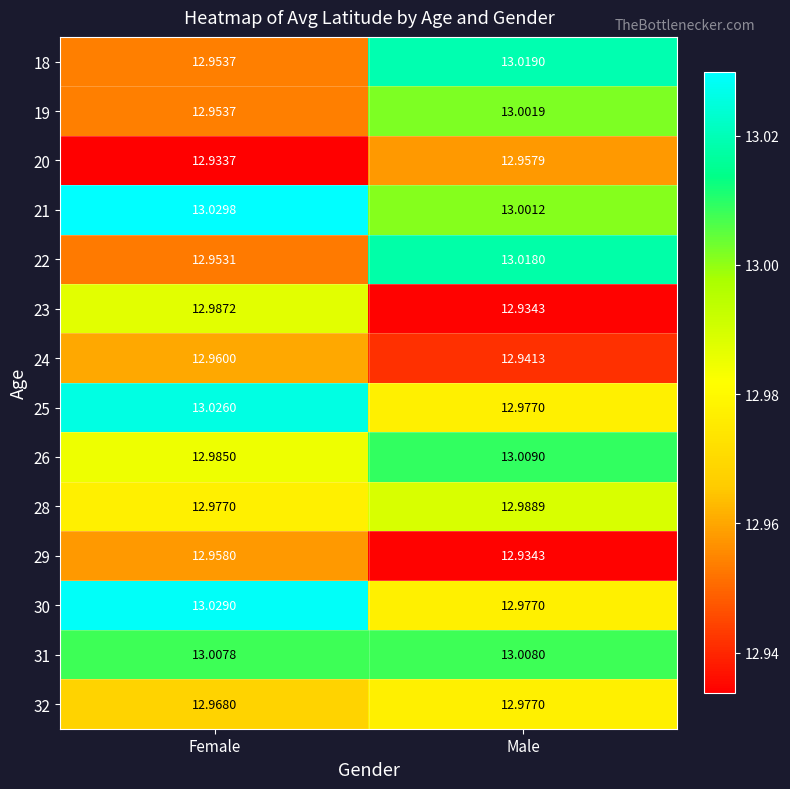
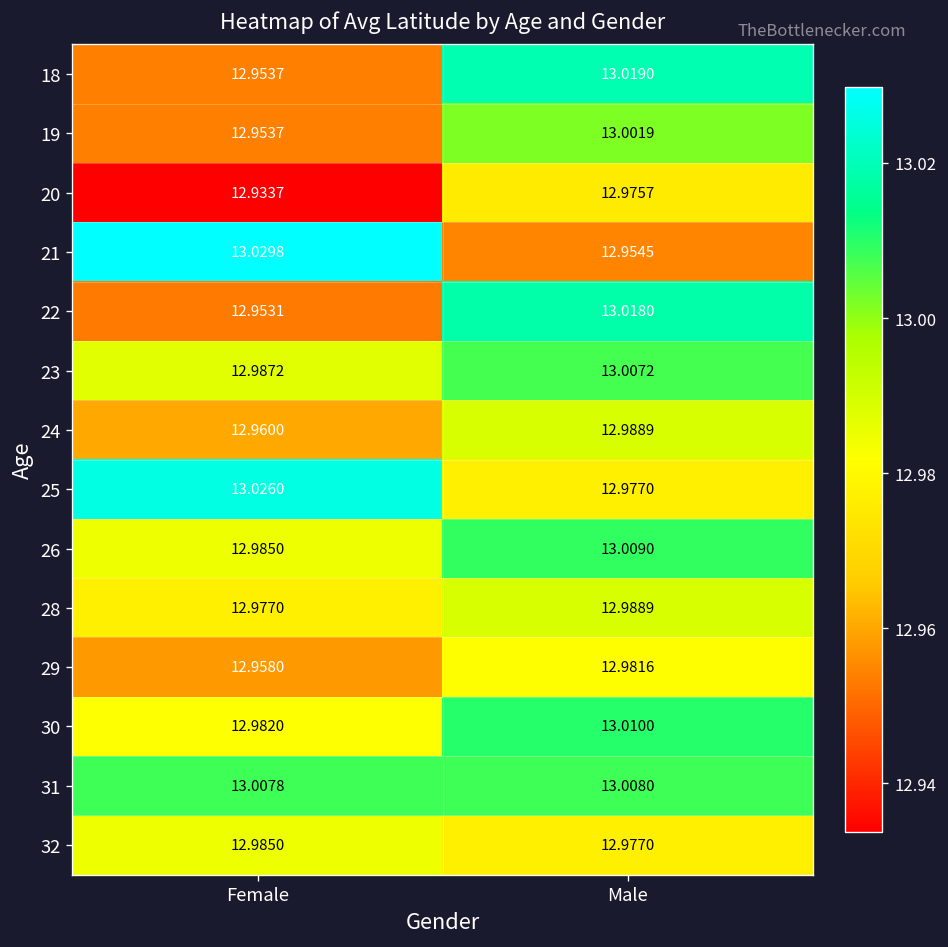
20, Male: 12.9579 -> 12.9757
21, Male: 13.0012 -> 12.9545
23, Male: 12.9343 -> 13.0072
24, Male: 12.9413 -> 12.9889
29, Male: 12.9343 -> 12.9816
30, Female: 13.0290 -> 12.9820
30, Male: 12.9770 -> 13.0100
32, Female: 12.9680 -> 12.9850
